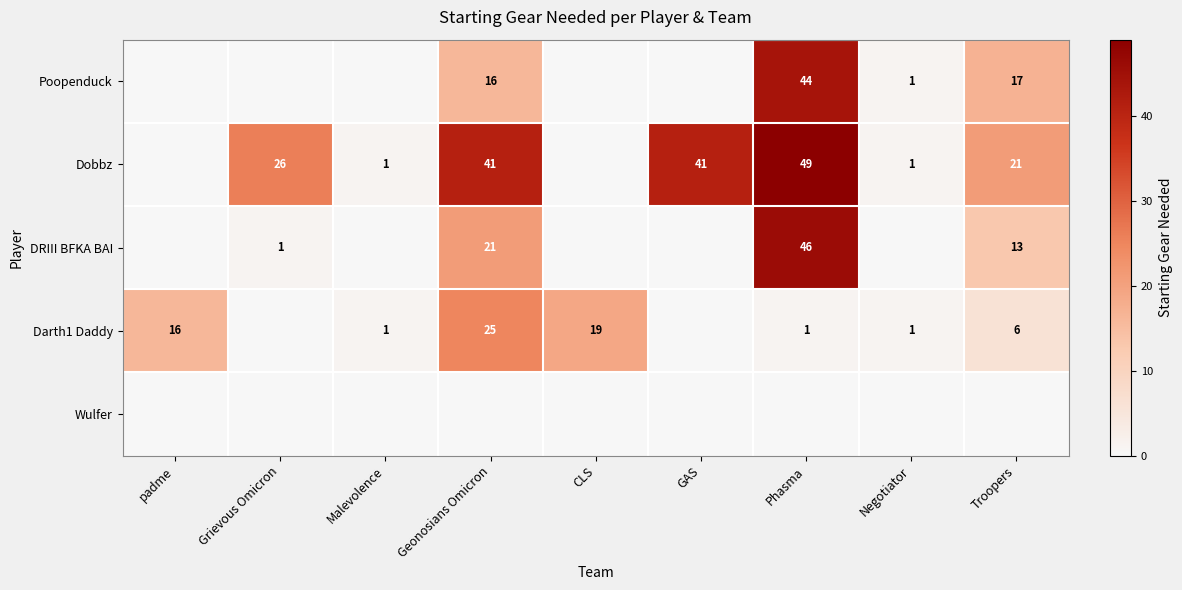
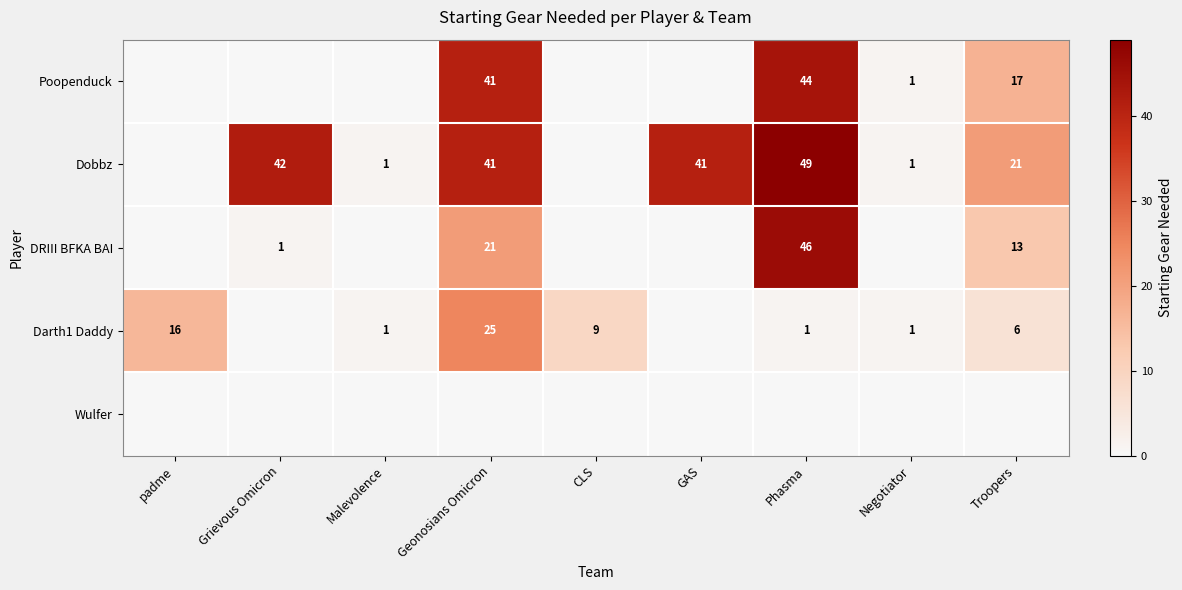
Poopenduck, Geonosians Omicron: 16 -> 41
Dobbz, Grievous Omicron: 26 -> 42
Darth1 Daddy, CLS: 19 -> 9
